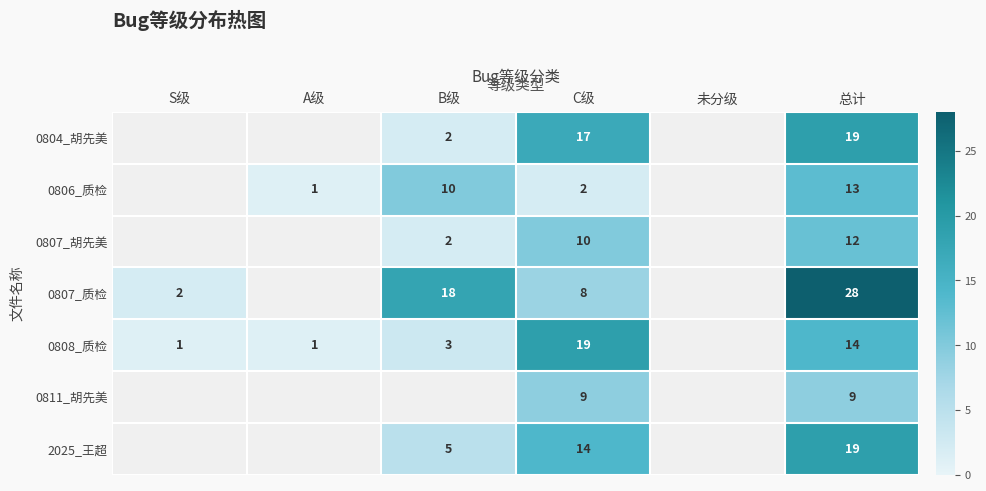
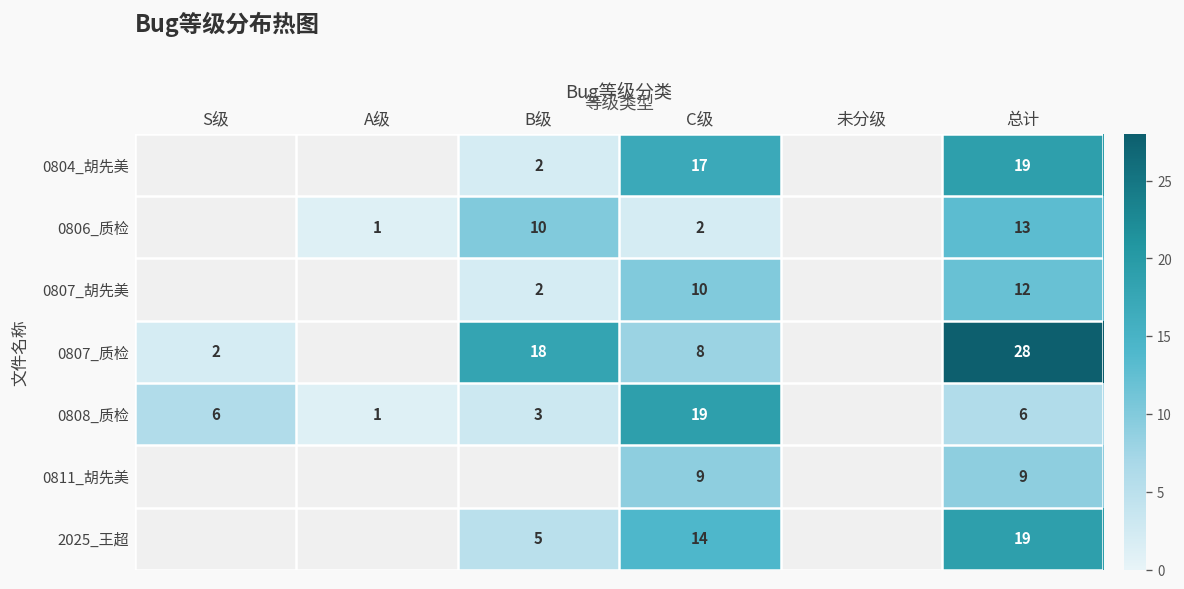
0808_质检, S级: 1 -> 6
0808_质检, 总计: 14 -> 6
